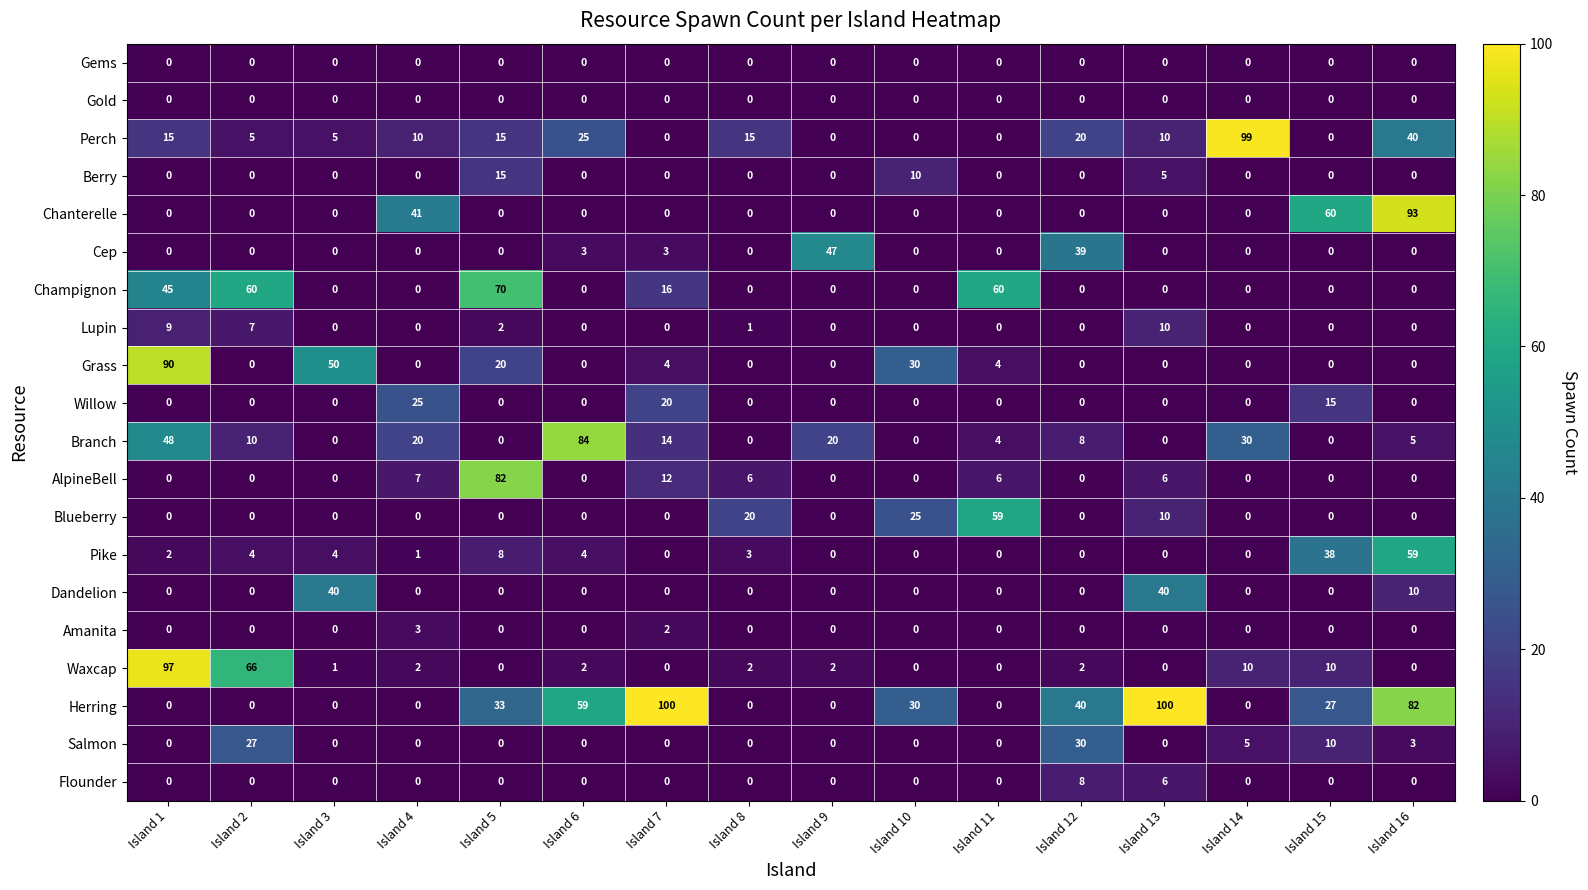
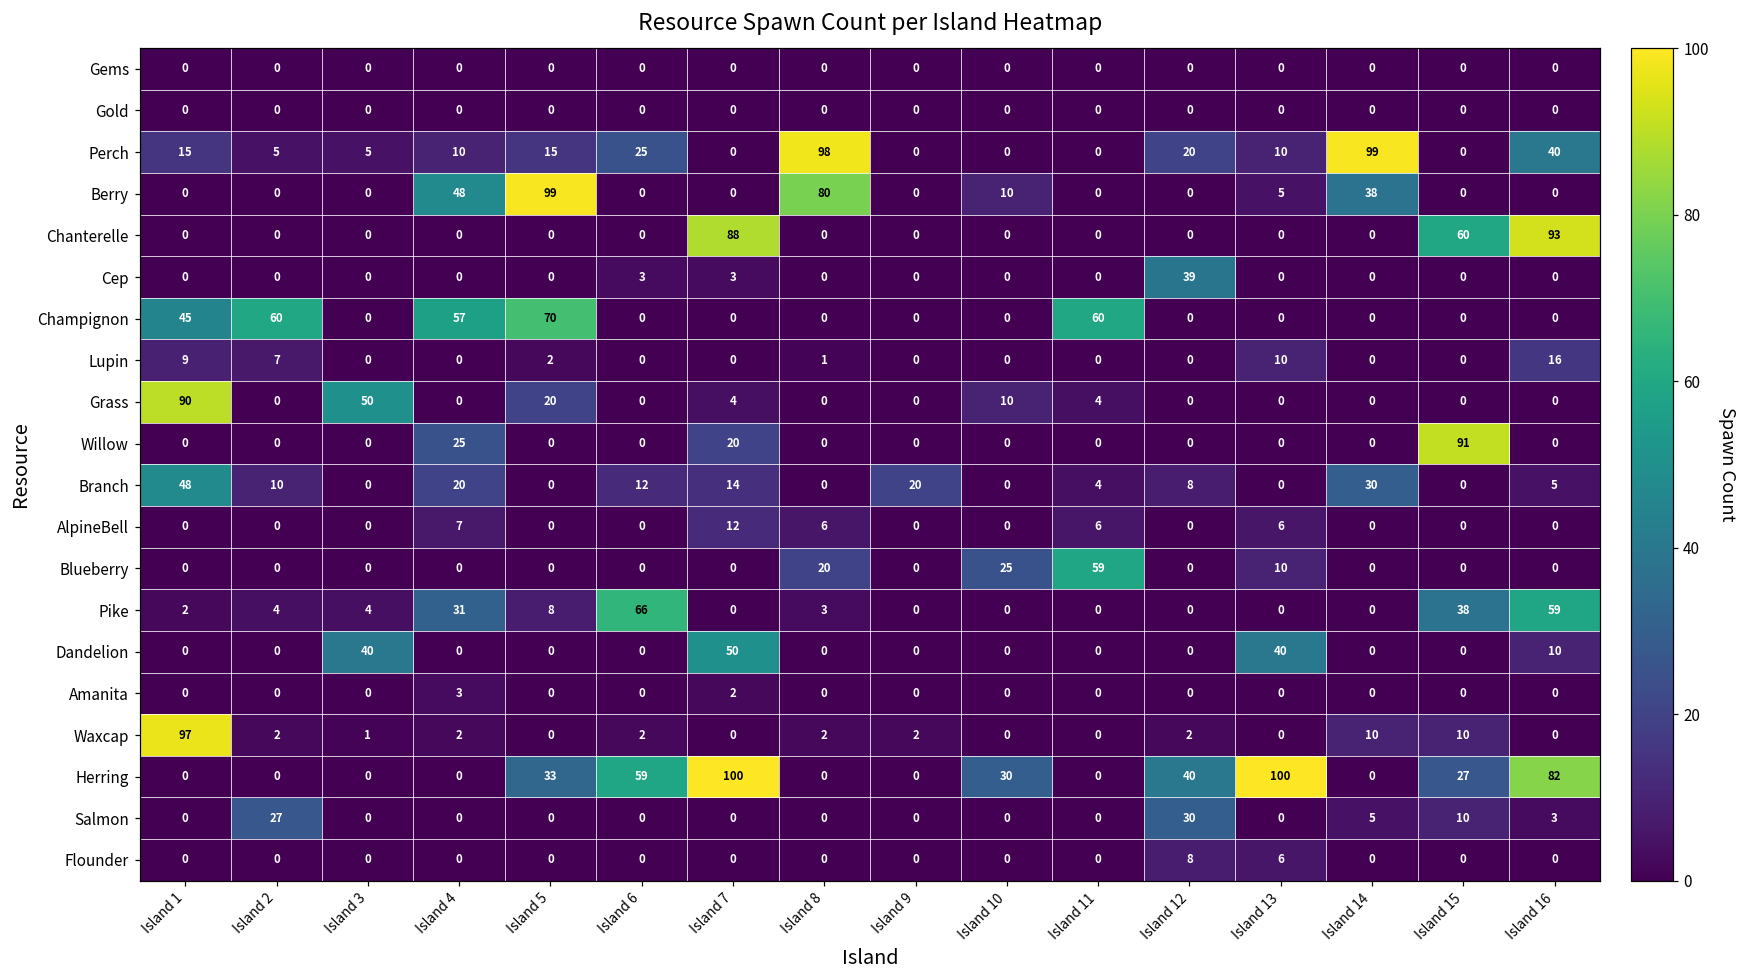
Perch, Island 8: 15 -> 98
Berry, Island 4: 0 -> 48
Berry, Island 5: 15 -> 99
Berry, Island 8: 0 -> 80
Berry, Island 14: 0 -> 38
Chanterelle, Island 4: 41 -> 0
Chanterelle, Island 7: 0 -> 88
Cep, Island 9: 47 -> 0
Champignon, Island 4: 0 -> 57
Champignon, Island 7: 16 -> 0
Lupin, Island 16: 0 -> 16
Grass, Island 10: 30 -> 10
Willow, Island 15: 15 -> 91
Branch, Island 6: 84 -> 12
AlpineBell, Island 5: 82 -> 0
Pike, Island 4: 1 -> 31
Pike, Island 6: 4 -> 66
Dandelion, Island 7: 0 -> 50
Waxcap, Island 2: 66 -> 2
